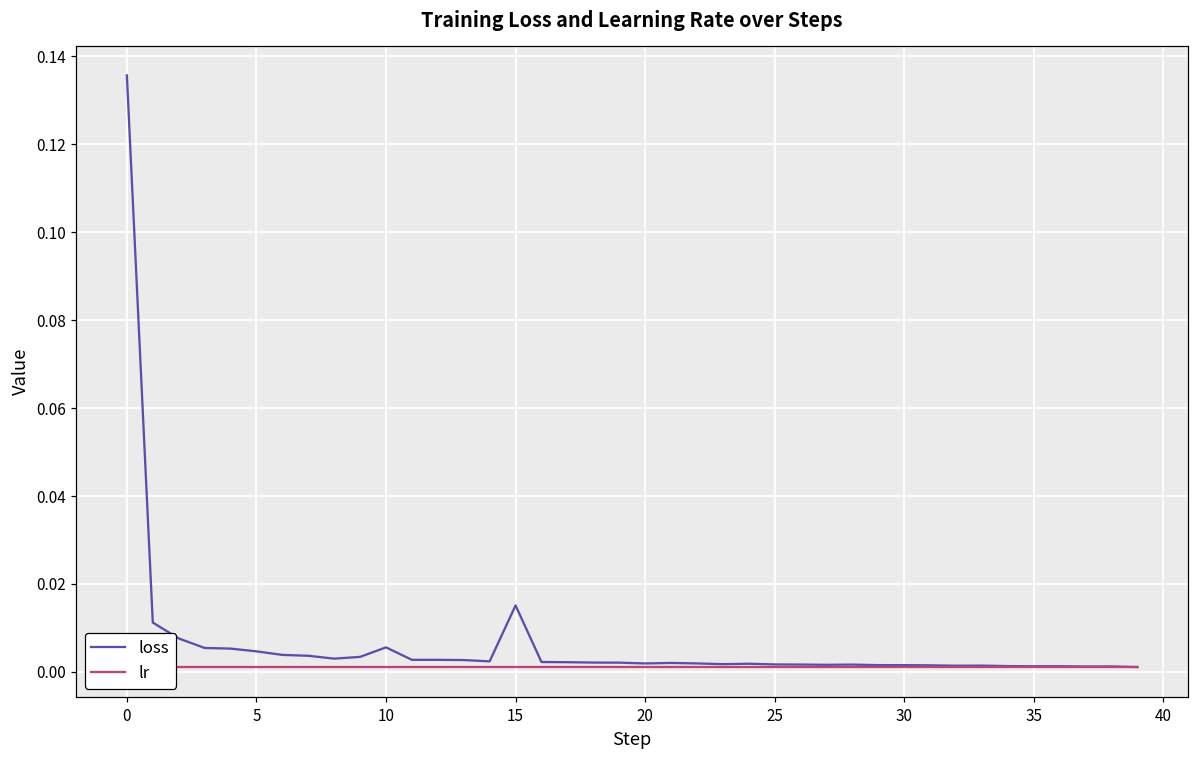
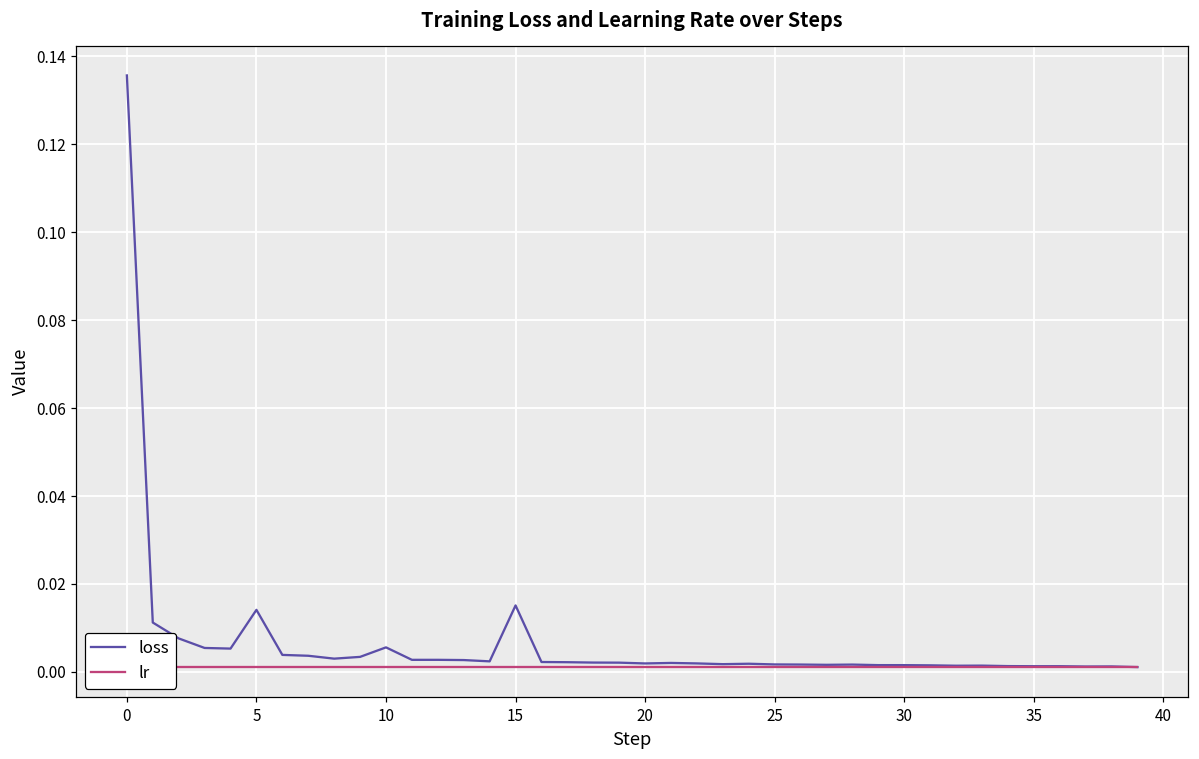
loss, 5: 0.005 -> 0.014
